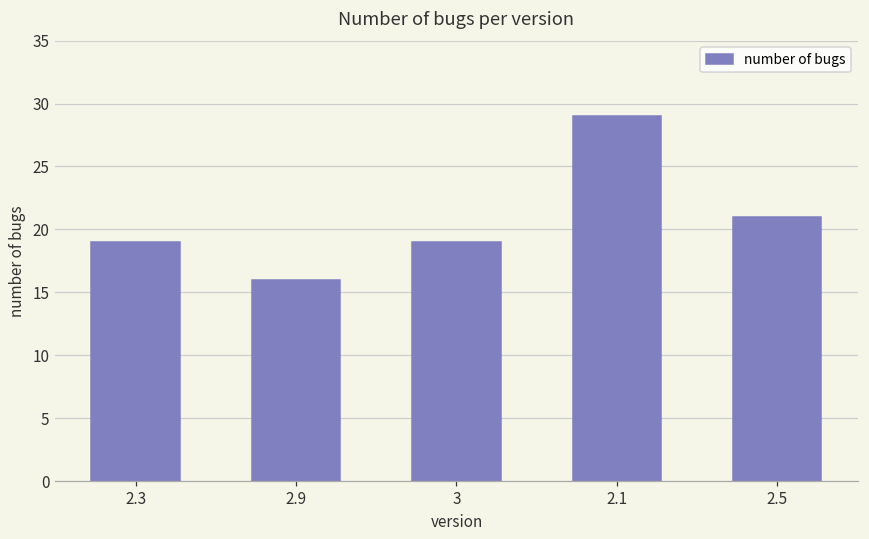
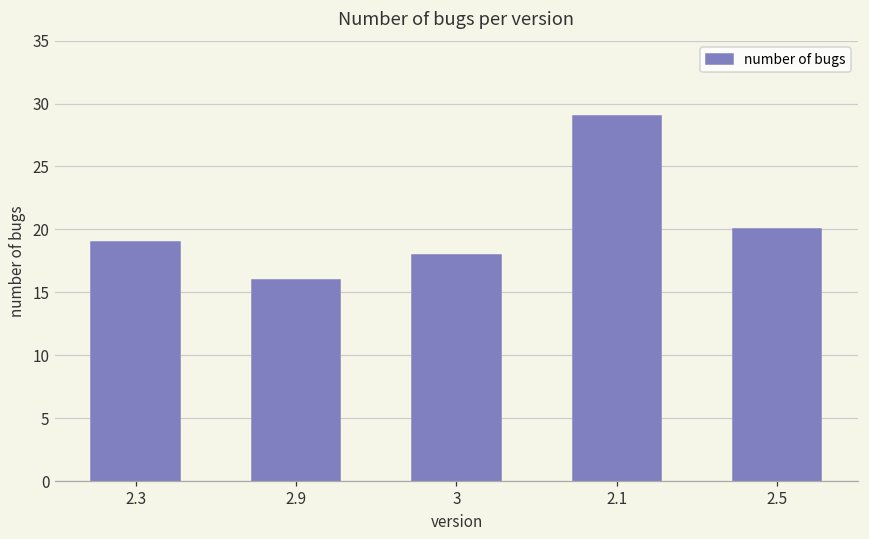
3: 19 -> 18
2.5: 21 -> 20
